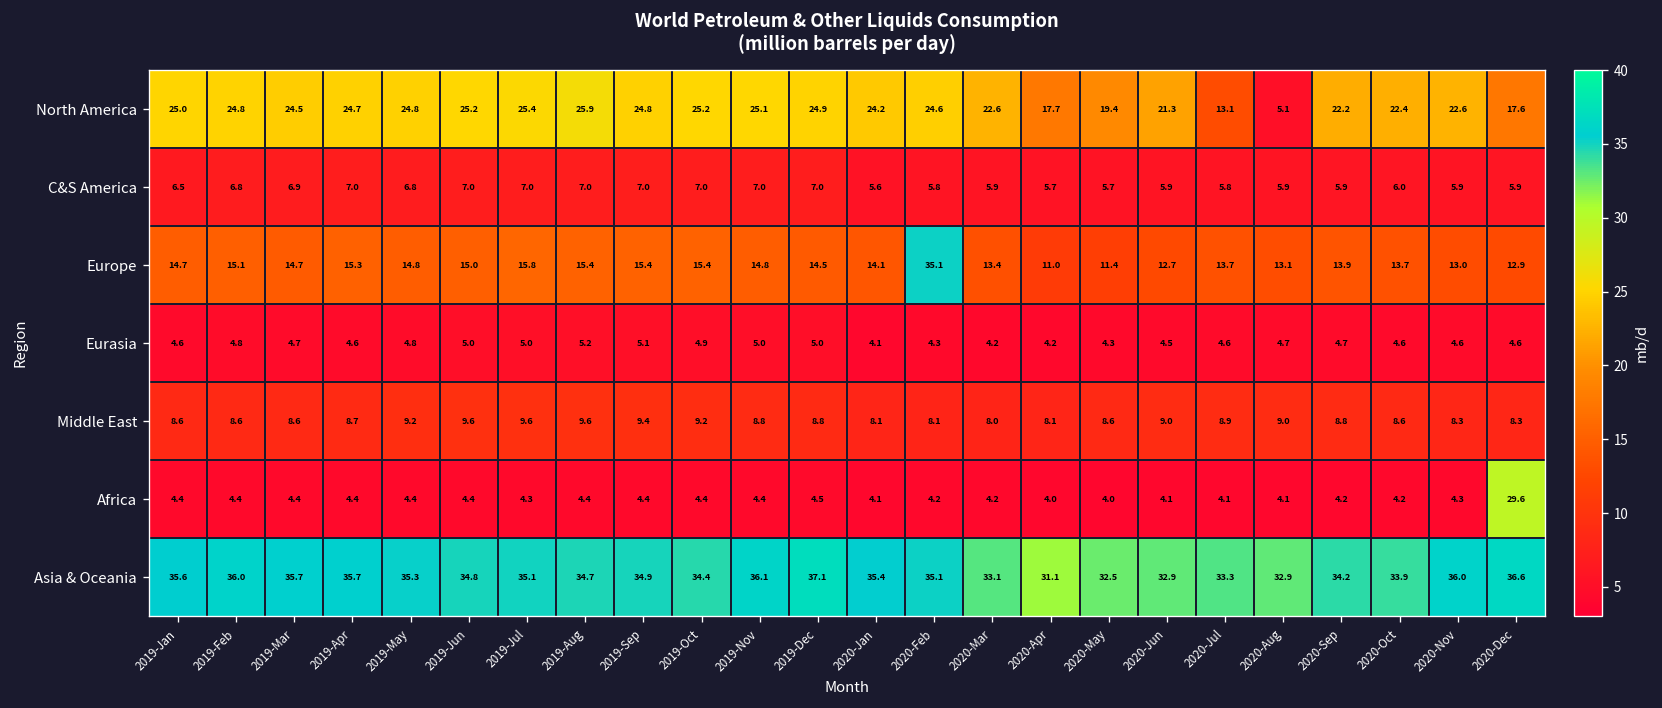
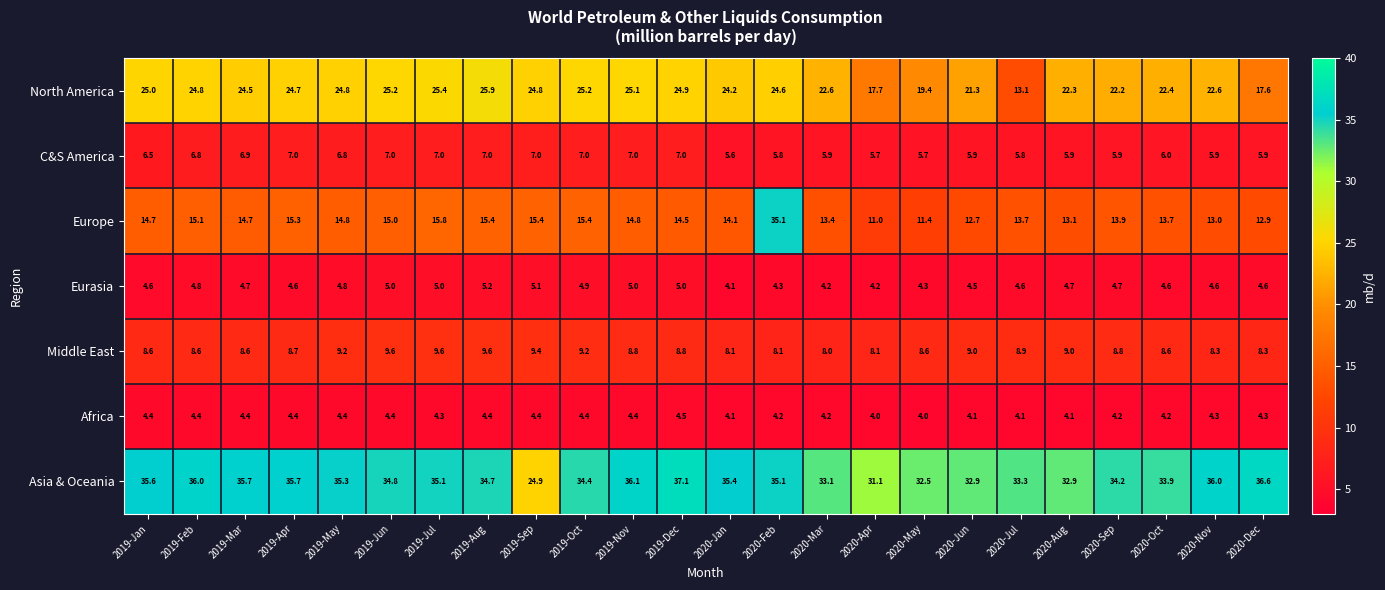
North America, 2020-Aug: 5.1 -> 22.3
Africa, 2020-Dec: 29.6 -> 4.3
Asia & Oceania, 2019-Sep: 34.9 -> 24.9
